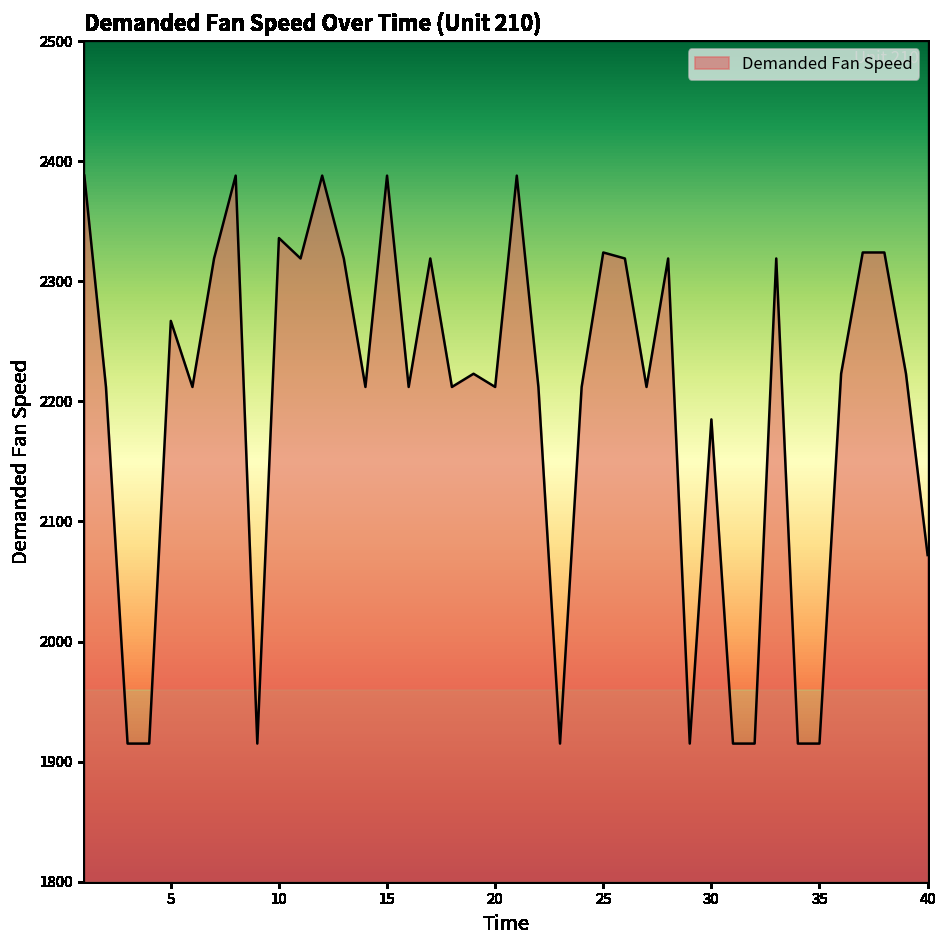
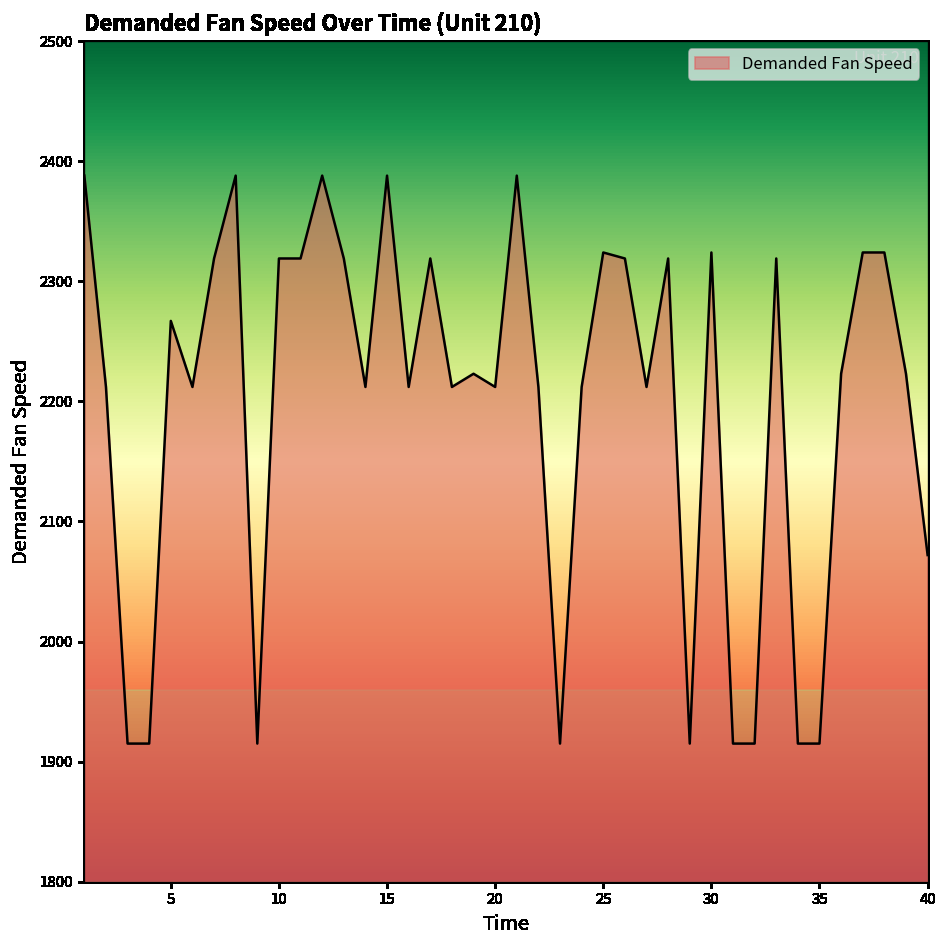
10: 2336 -> 2319
30: 2185 -> 2324
